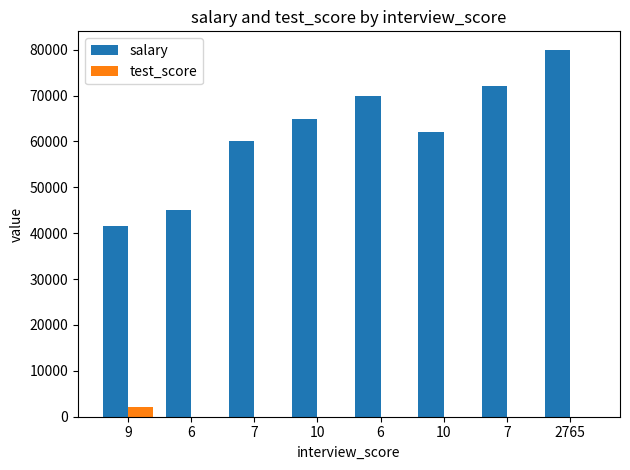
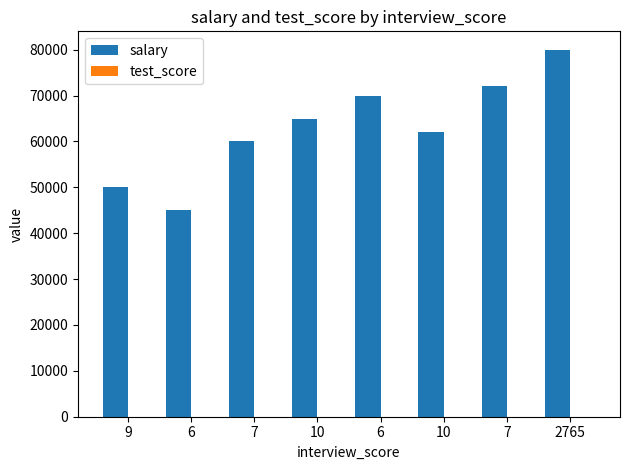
salary, 9: 42000 -> 50000
test_score, 9: 2000 -> 0
